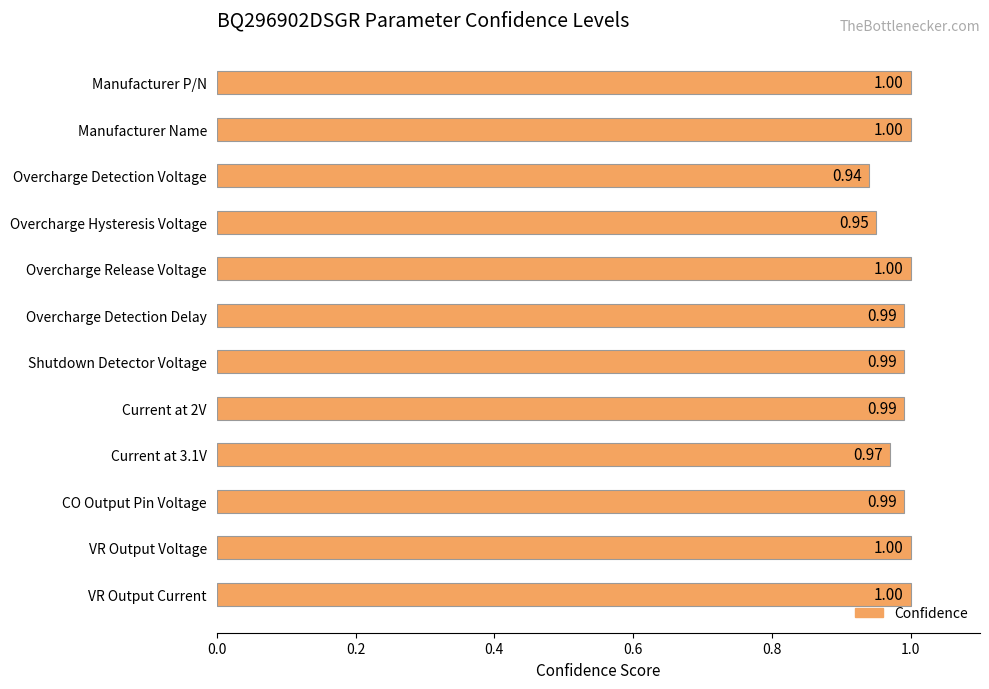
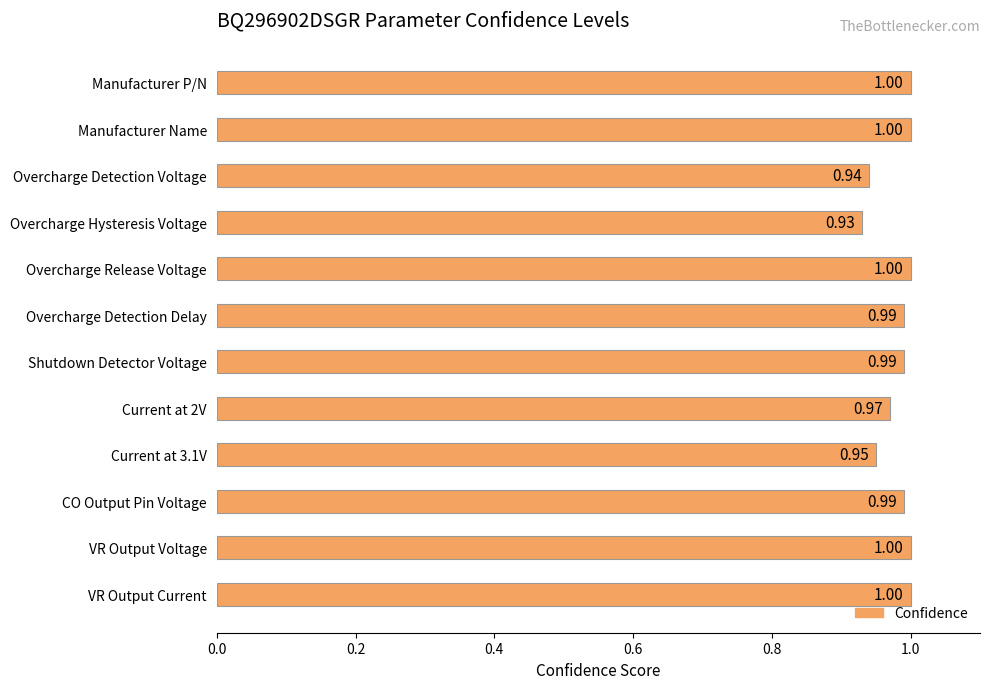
Overcharge Hysteresis Voltage: 0.95 -> 0.93
Current at 2V: 0.99 -> 0.97
Current at 3.1V: 0.97 -> 0.95
